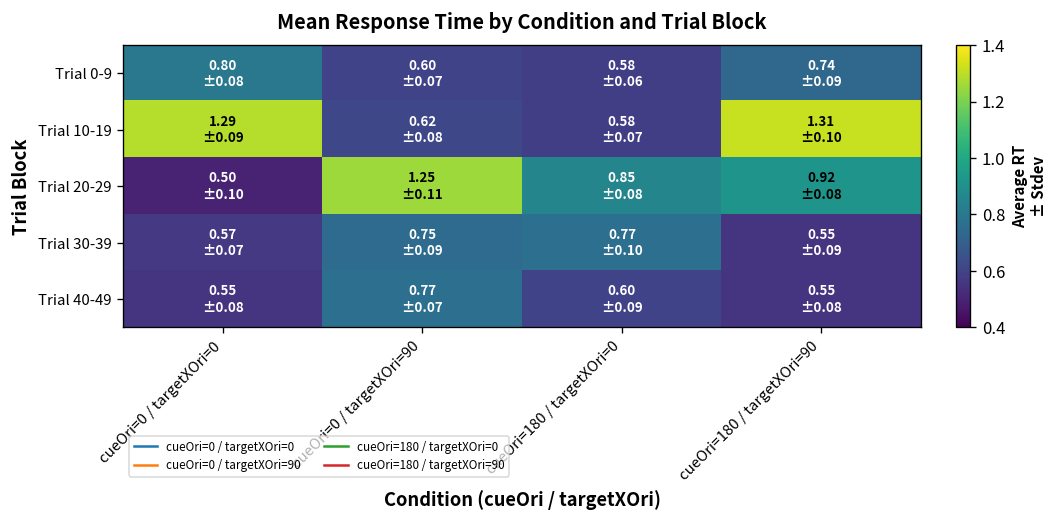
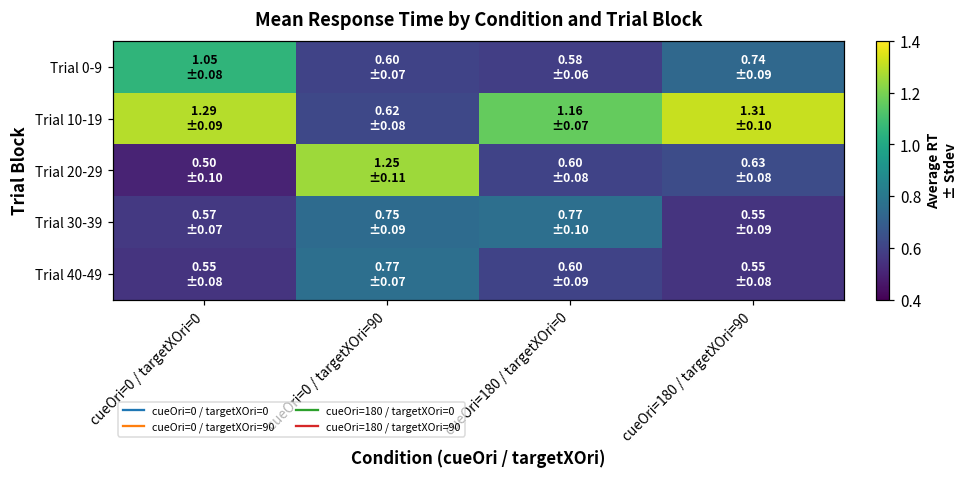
Trial 0-9, cueOri=0 / targetXOri=0: 0.80 -> 1.05
Trial 10-19, cueOri=180 / targetXOri=0: 0.58 -> 1.16
Trial 20-29, cueOri=180 / targetXOri=0: 0.85 -> 0.60
Trial 20-29, cueOri=180 / targetXOri=90: 0.92 -> 0.63
